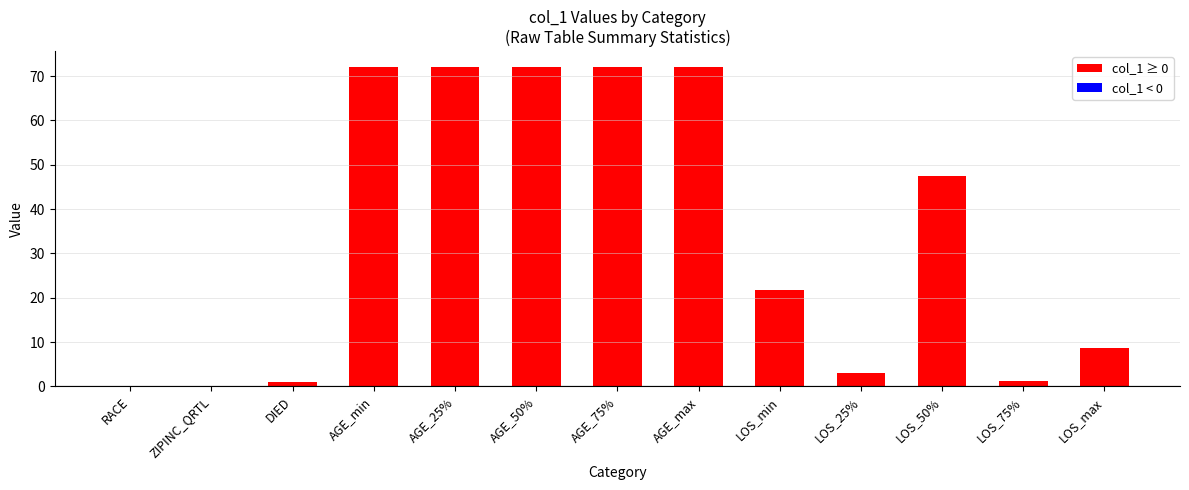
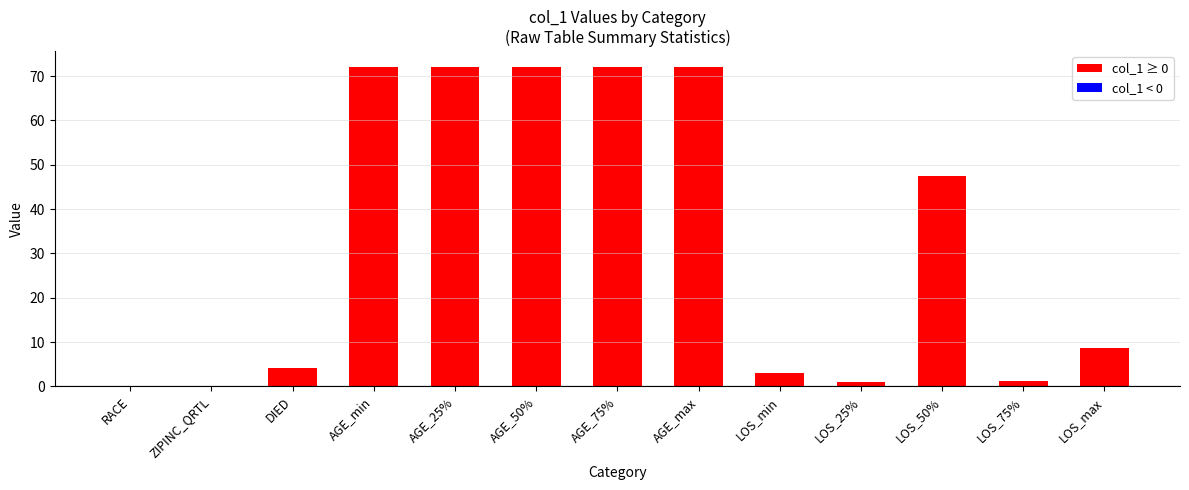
DIED: 1 -> 4
LOS_min: 22 -> 3
LOS_25%: 3 -> 1
